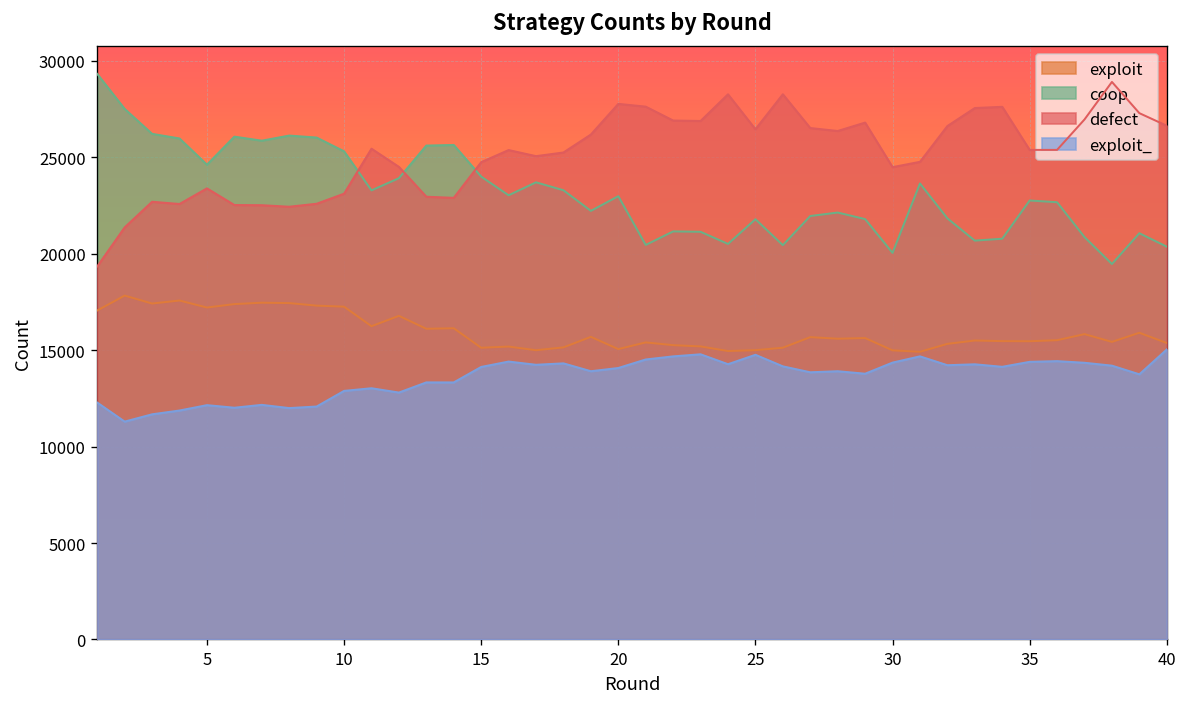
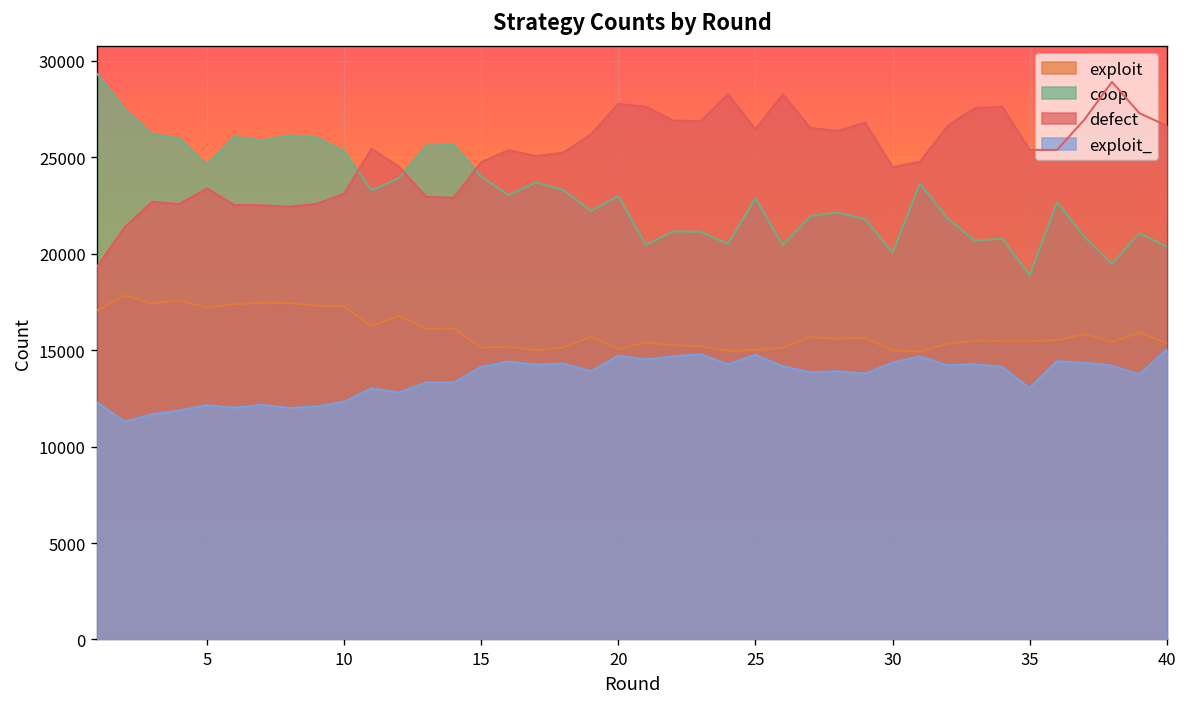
exploit_, 10: 12900 -> 12300
exploit_, 20: 14100 -> 14700
coop, 25: 21800 -> 22900
coop, 35: 22800 -> 18900
exploit_, 35: 14400 -> 13000
